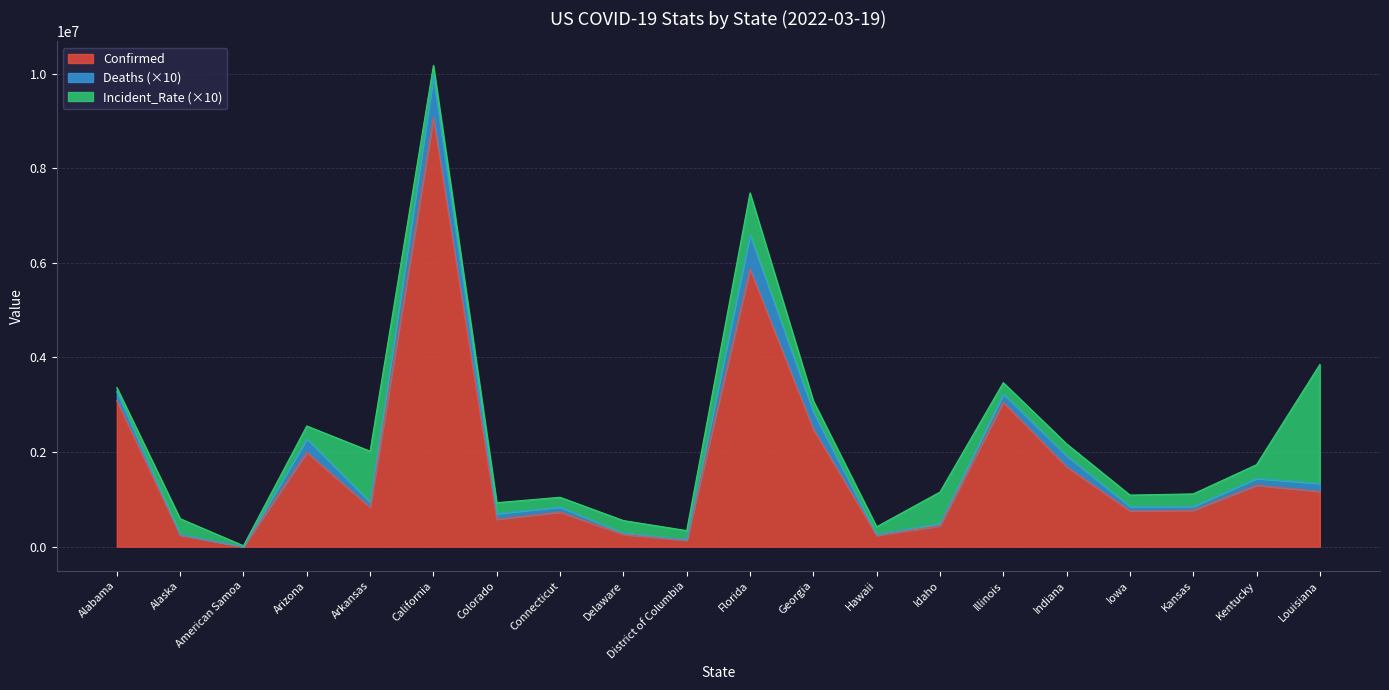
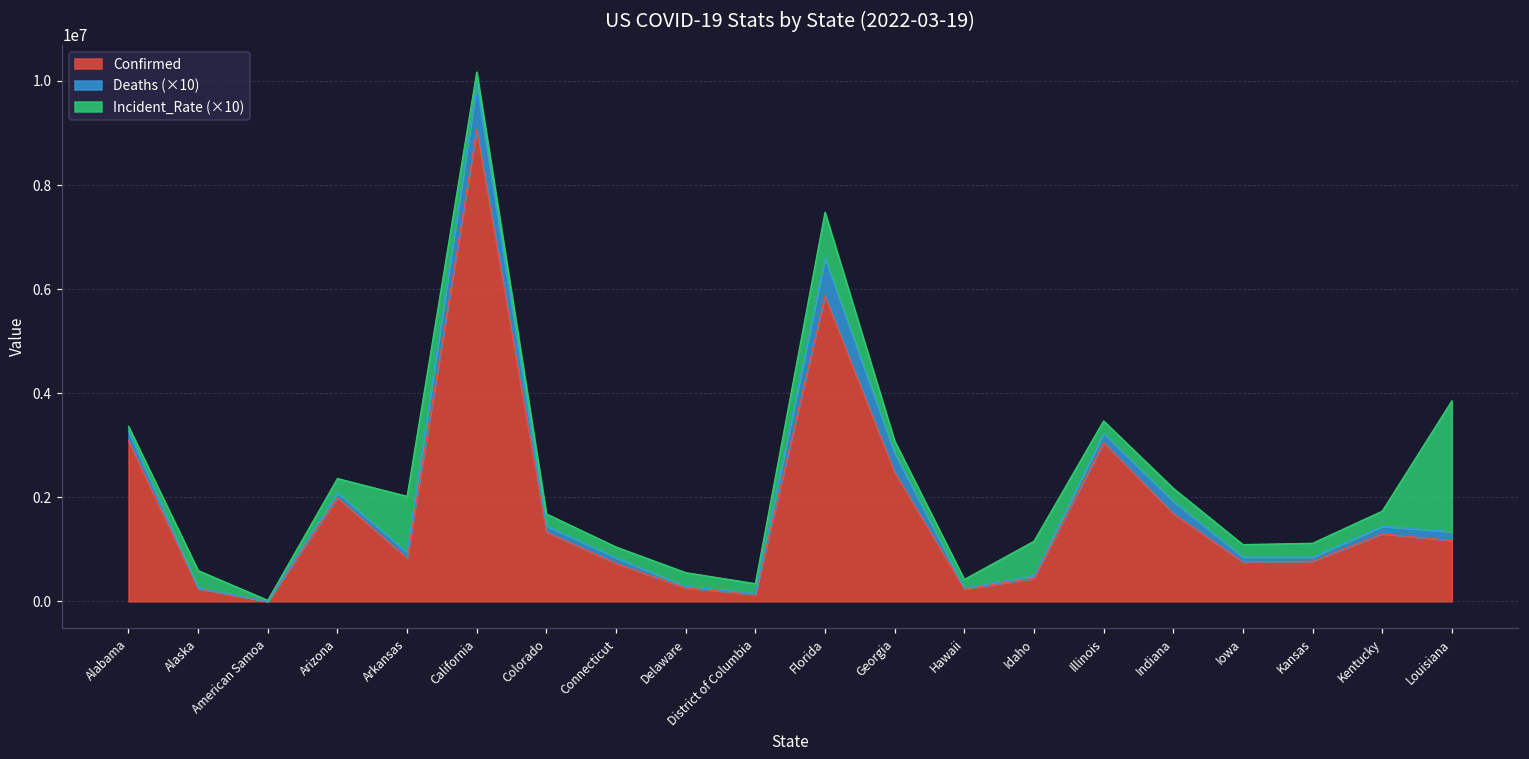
Deaths (×10), Arizona: 300000 -> 100000
Confirmed, Colorado: 600000 -> 1300000
